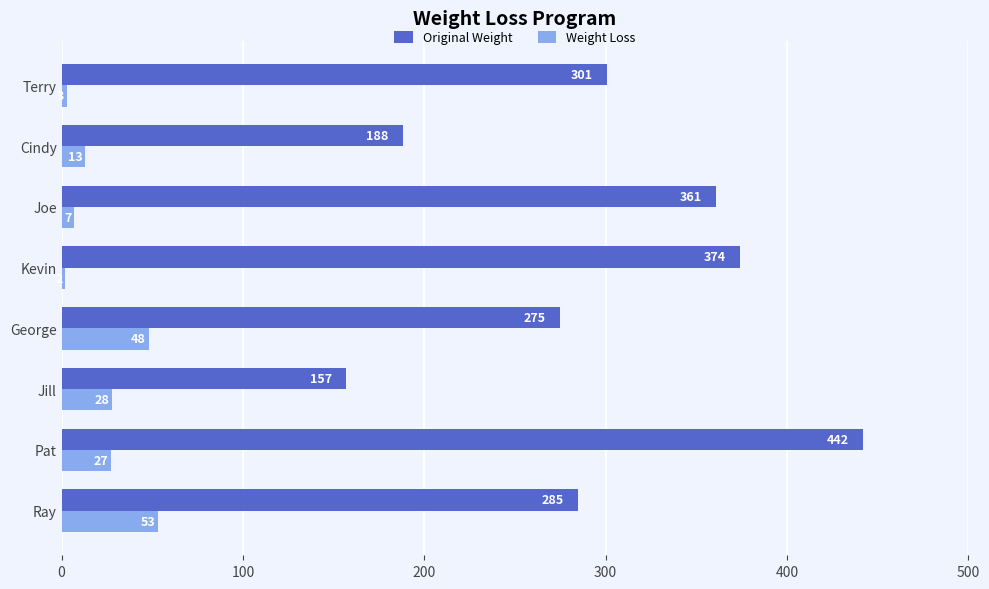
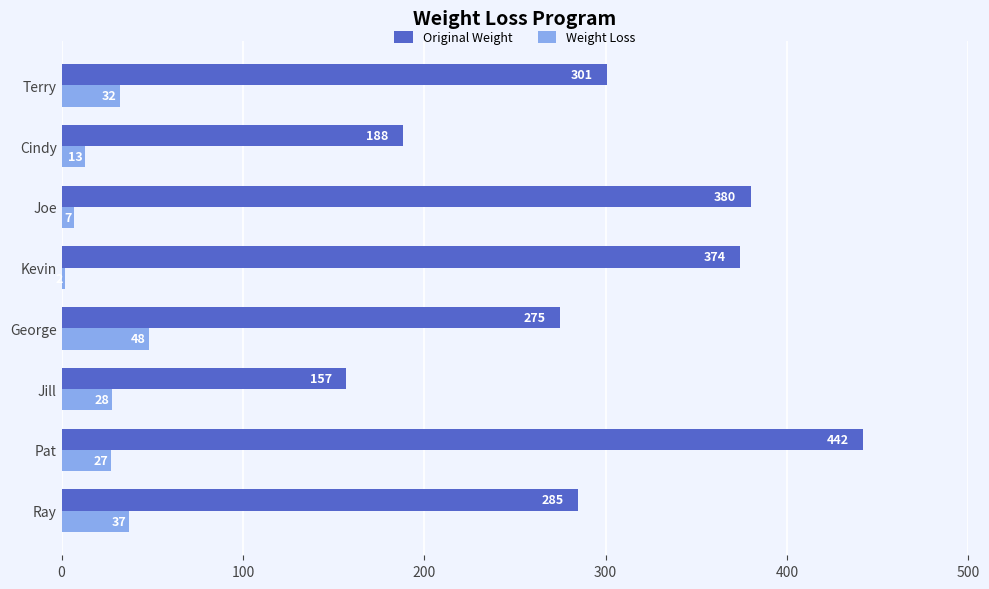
Weight Loss, Terry: 3 -> 32
Original Weight, Joe: 361 -> 380
Weight Loss, Ray: 53 -> 37
